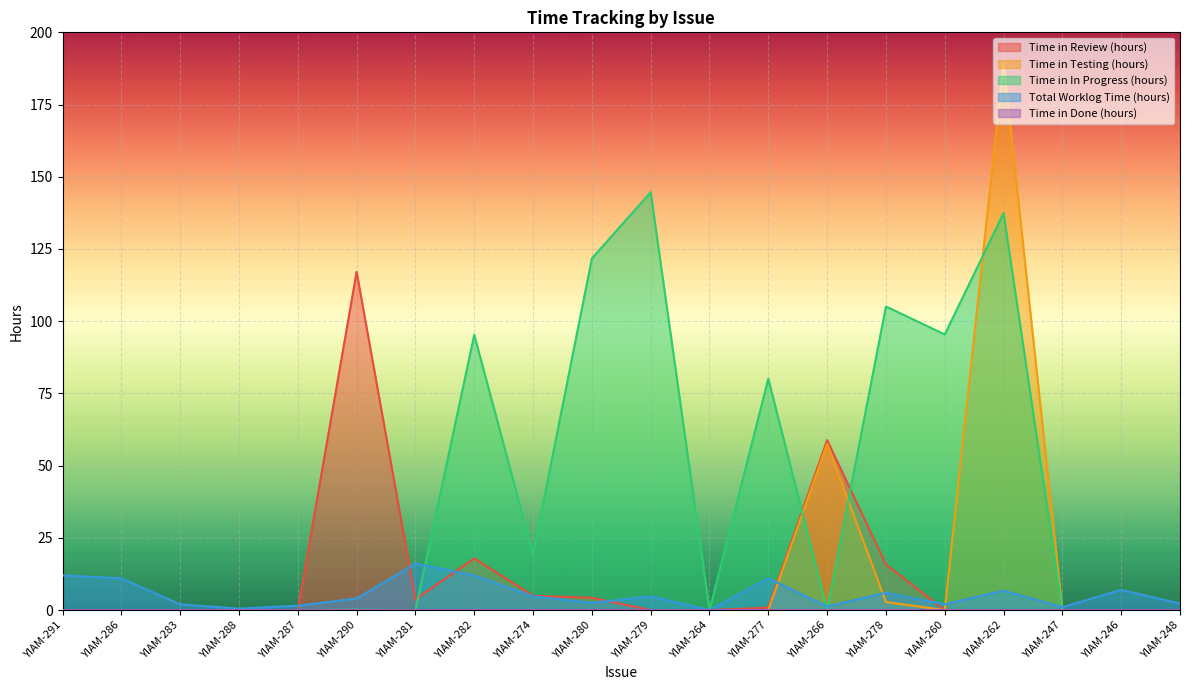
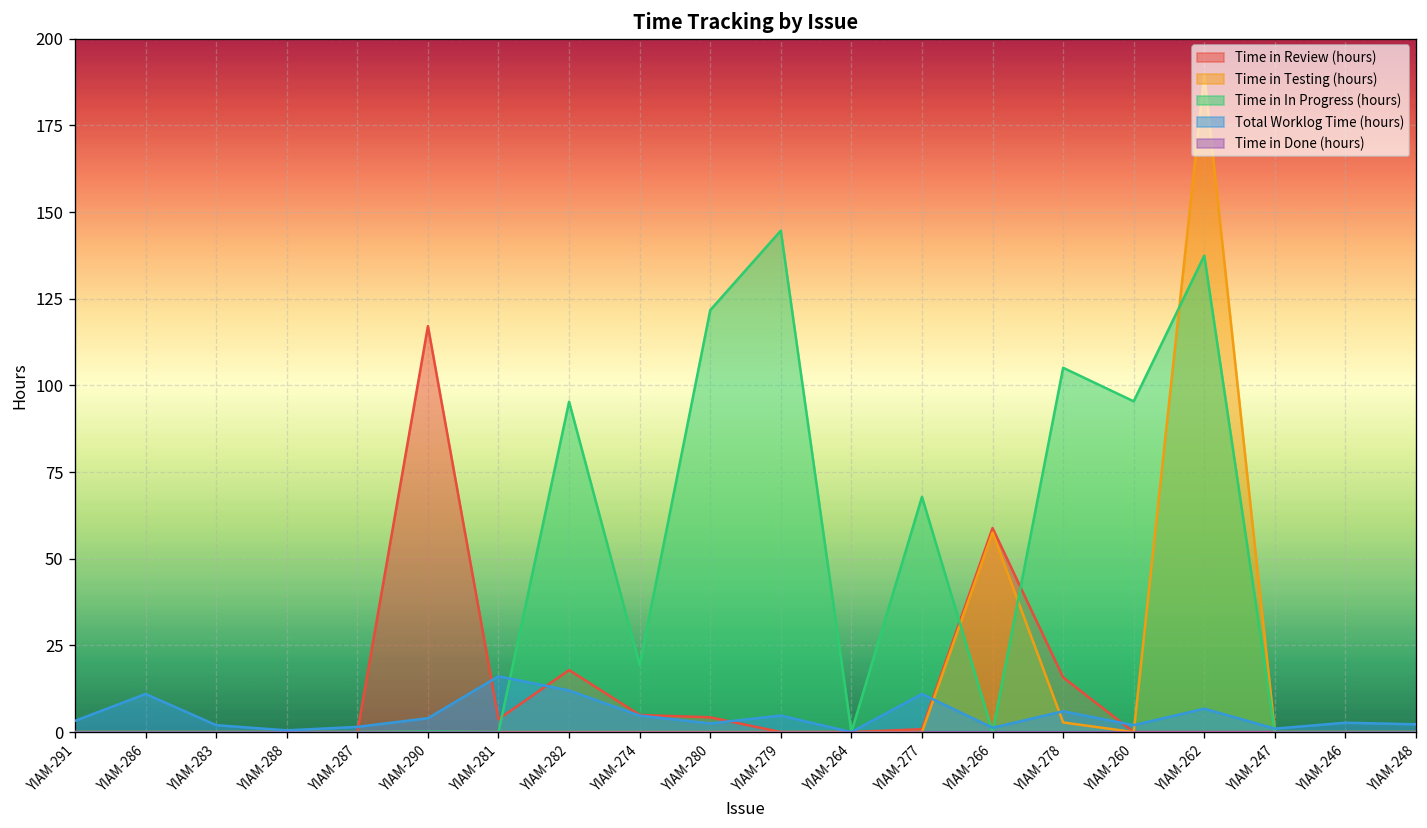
Total Worklog Time (hours), YIAM-291: 12 -> 3
Time in In Progress (hours), YIAM-277: 80 -> 68
Total Worklog Time (hours), YIAM-246: 7 -> 3
